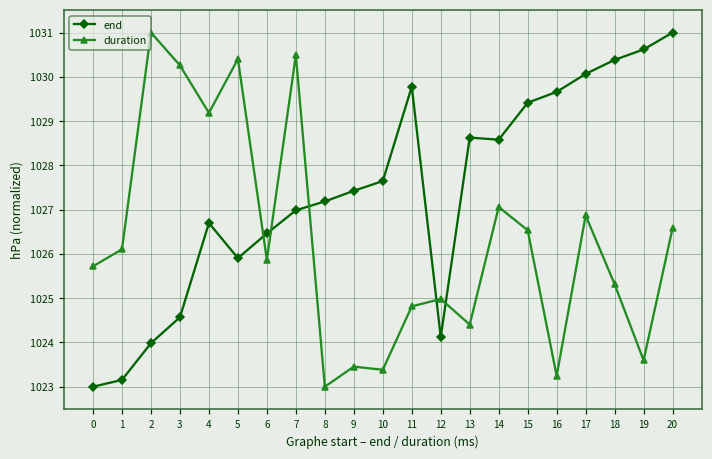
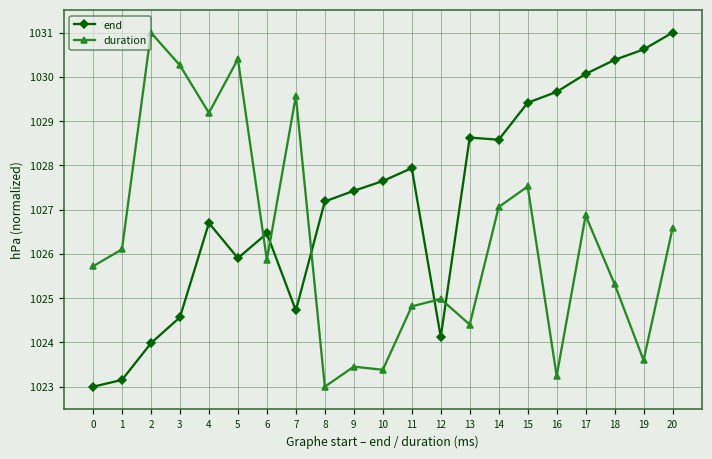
end, 7: 1027.0 -> 1024.7
duration, 7: 1030.5 -> 1029.6
end, 11: 1029.8 -> 1027.9
duration, 15: 1026.5 -> 1027.5
